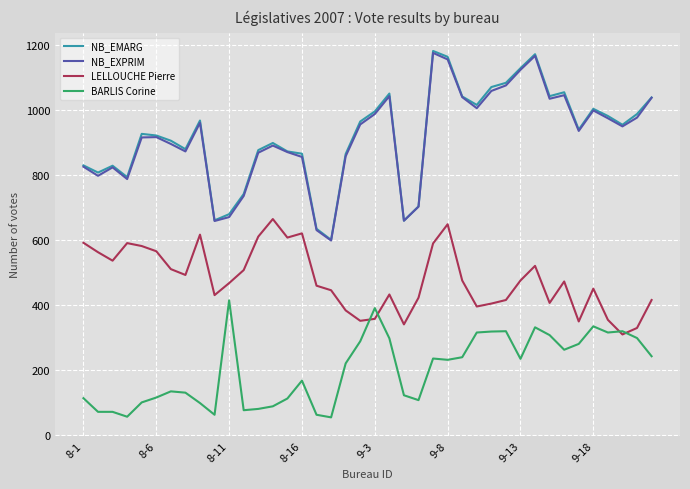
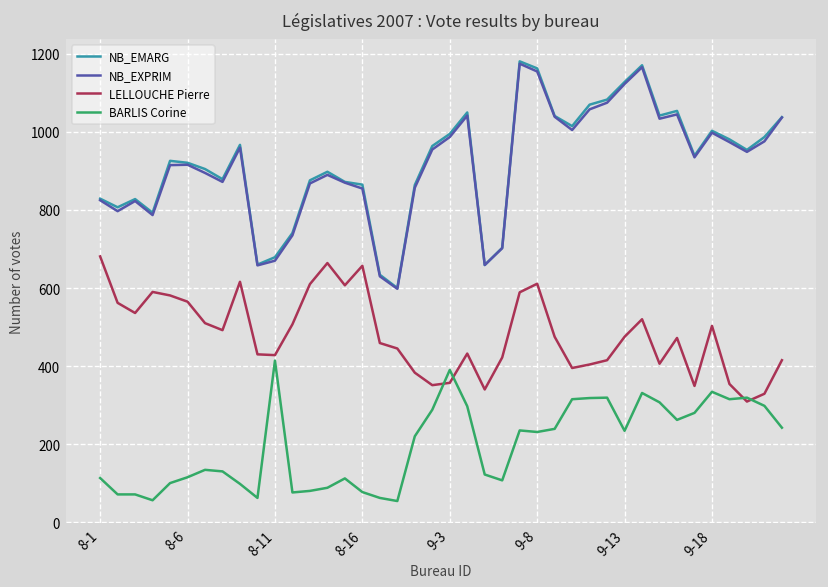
LELLOUCHE Pierre, 8-1: 590 -> 680
LELLOUCHE Pierre, 8-11: 470 -> 430
LELLOUCHE Pierre, 8-16: 620 -> 660
BARLIS Corine, 8-16: 170 -> 80
LELLOUCHE Pierre, 9-8: 650 -> 610
LELLOUCHE Pierre, 9-18: 450 -> 500
